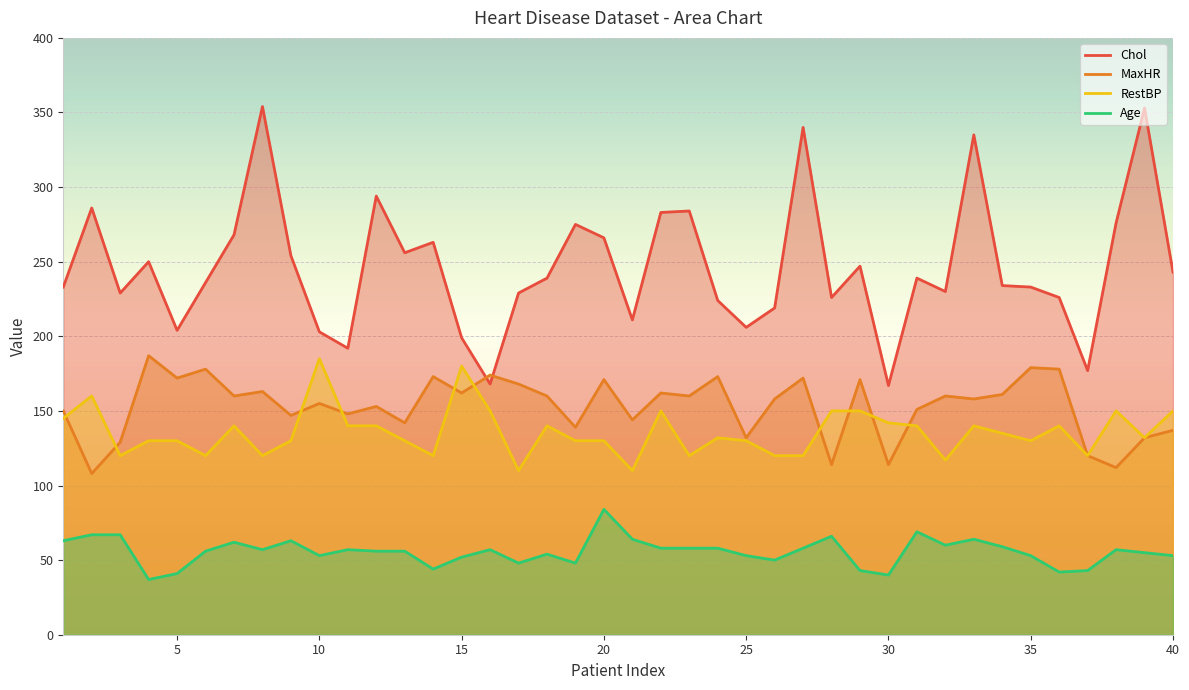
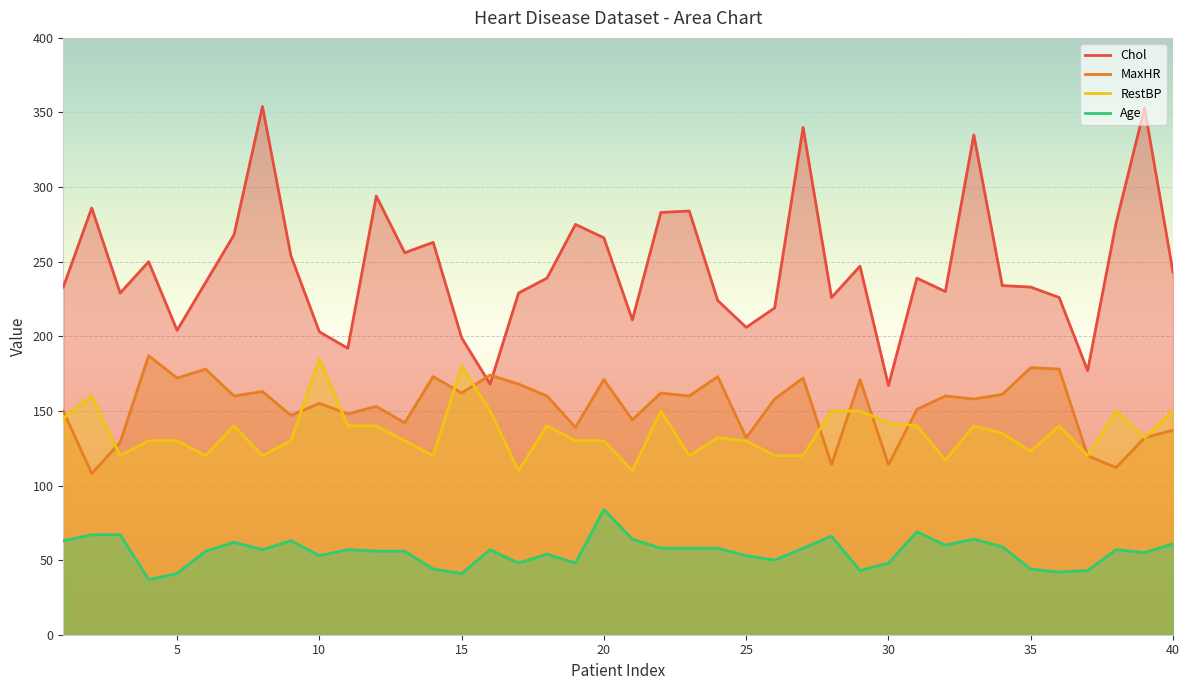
Age, 15: 52 -> 41
Age, 30: 40 -> 48
RestBP, 35: 130 -> 123
Age, 35: 53 -> 44
Age, 40: 53 -> 61
